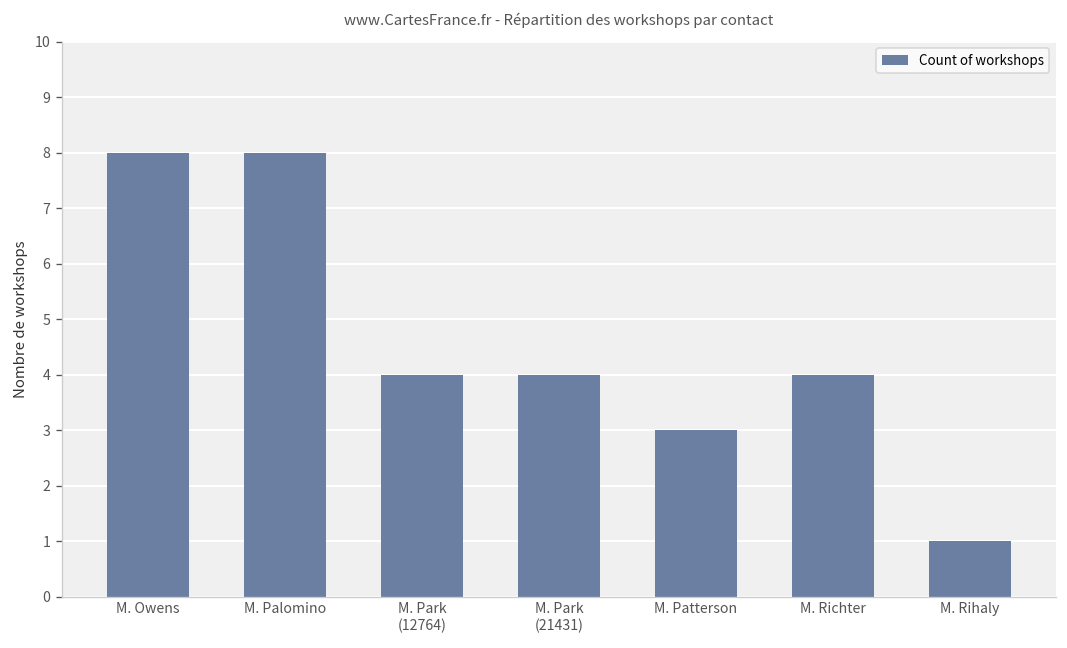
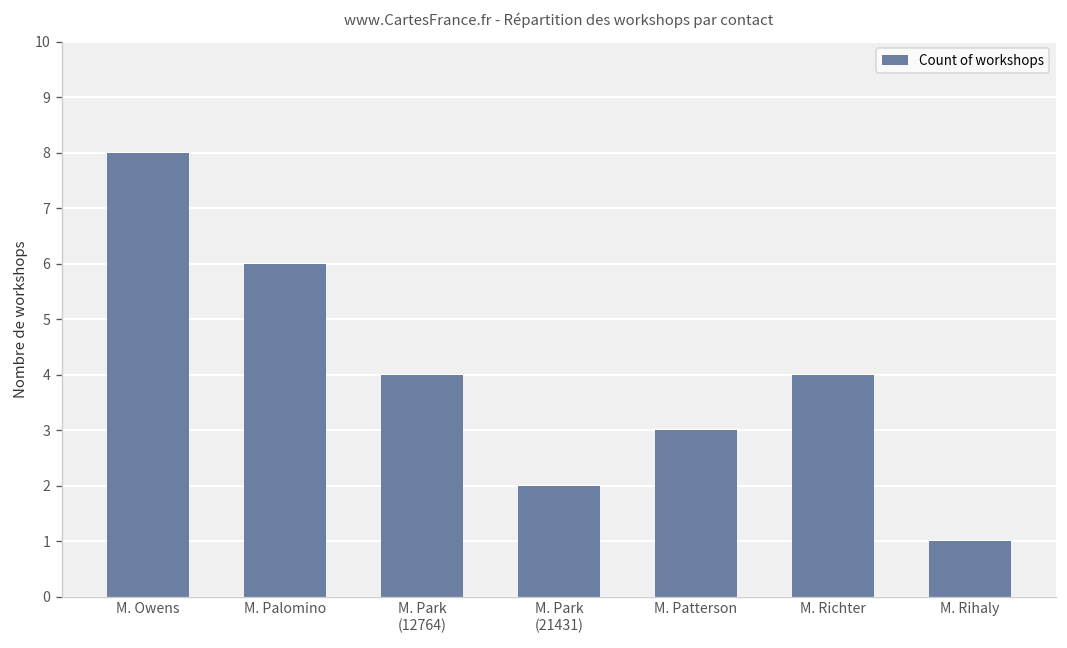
M. Palomino: 8 -> 6
M. Park (21431): 4 -> 2
